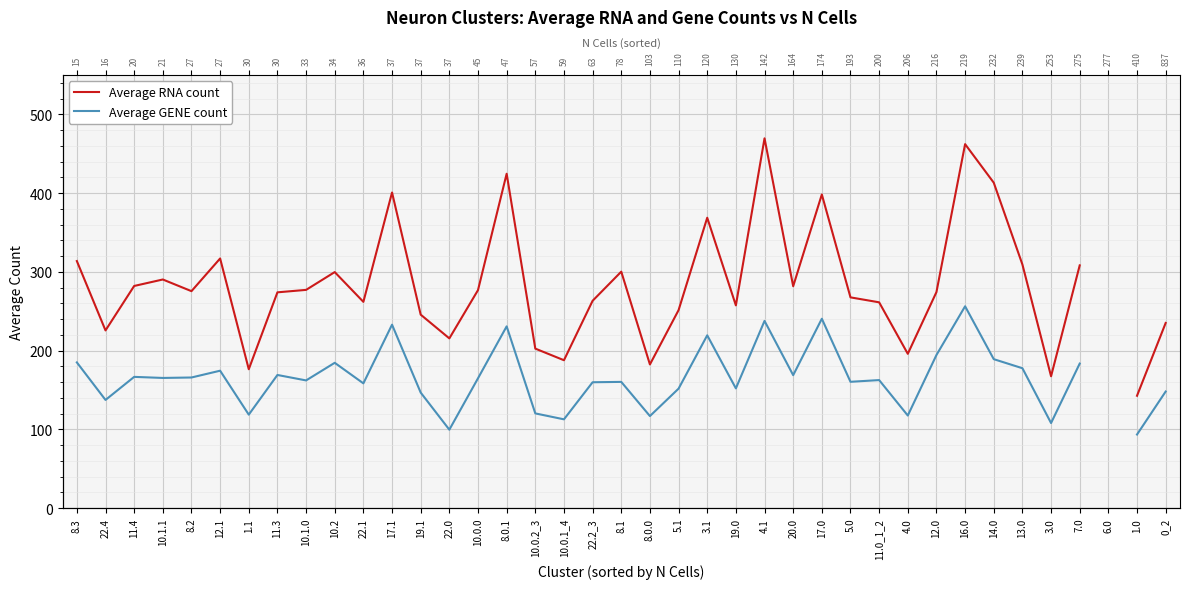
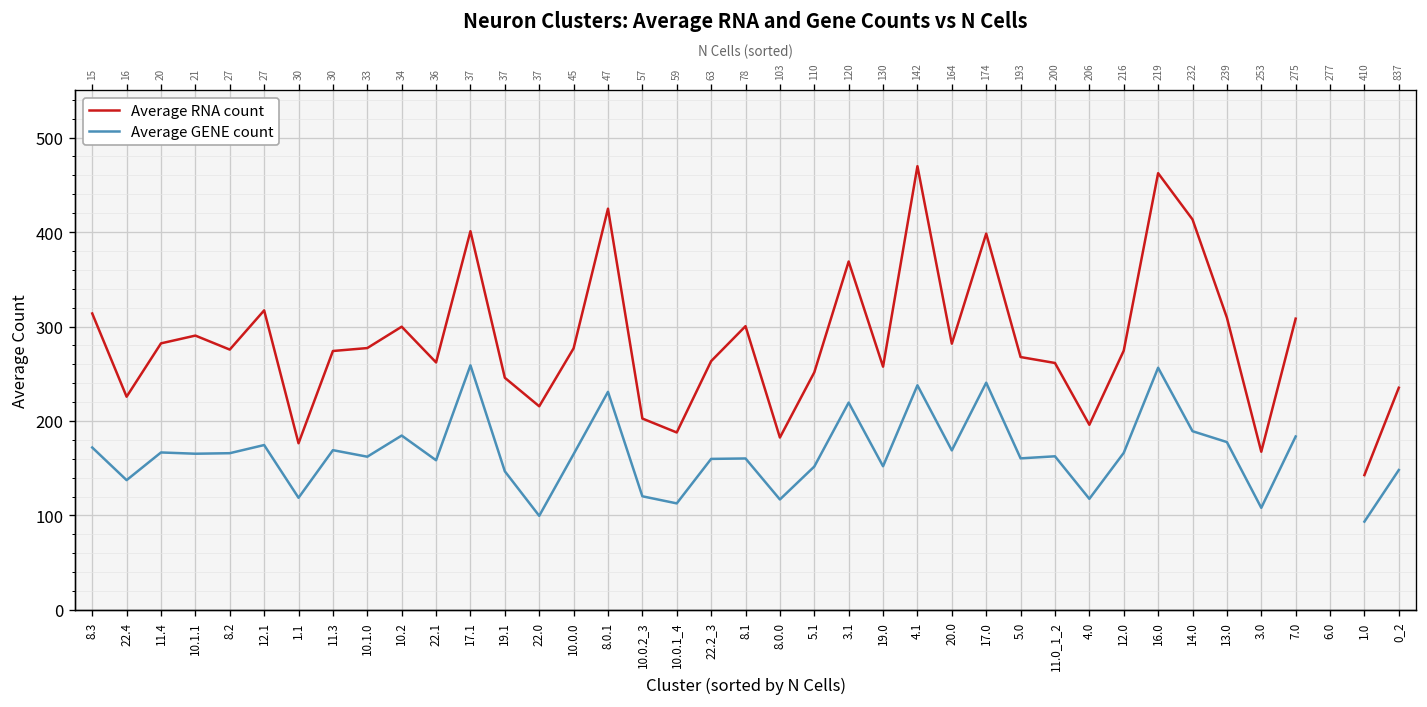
Average GENE count, 8.3: 190 -> 170
Average GENE count, 17.1: 230 -> 260
Average GENE count, 12.0: 190 -> 170
